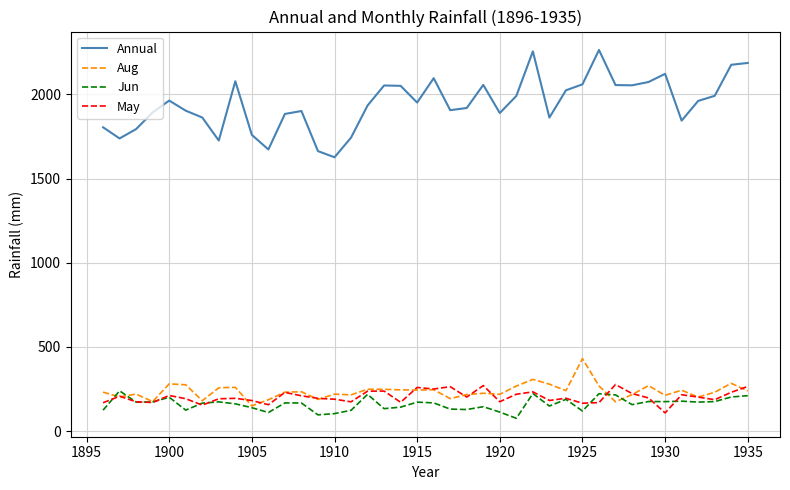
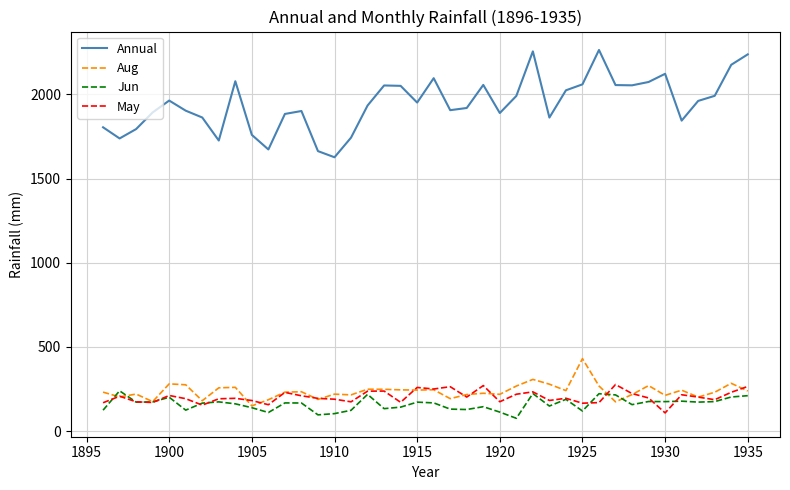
Annual, 1935: 2190 -> 2240
